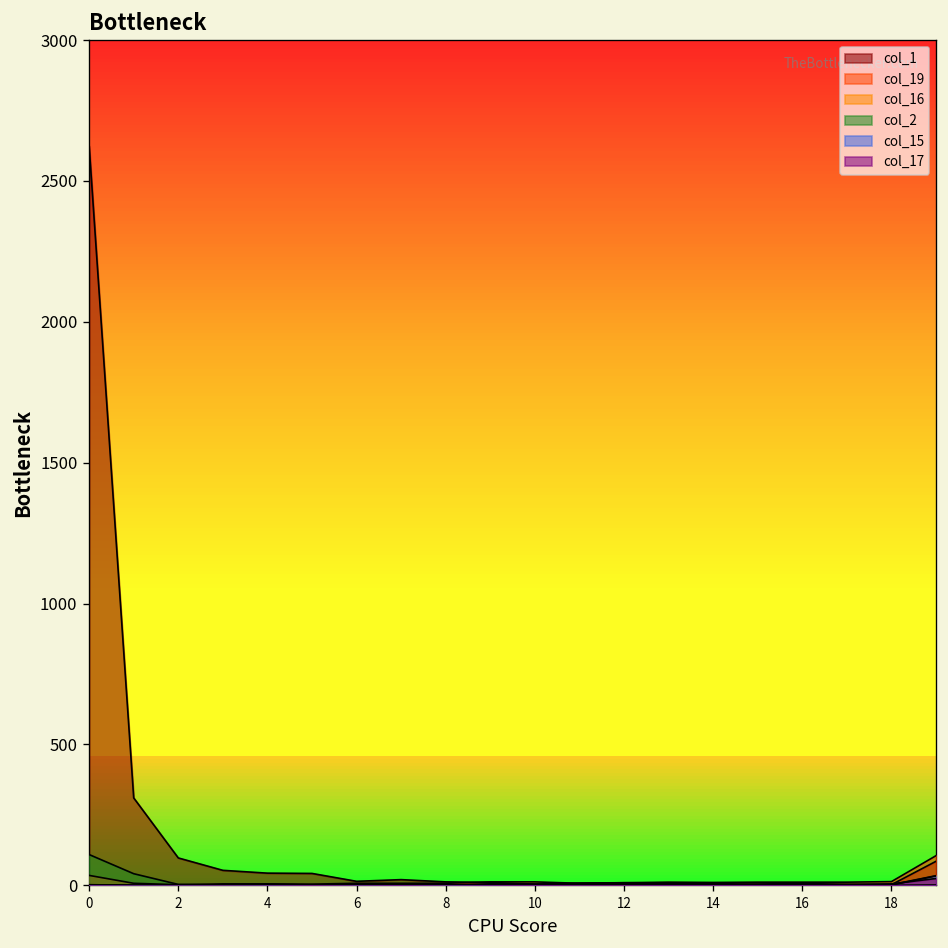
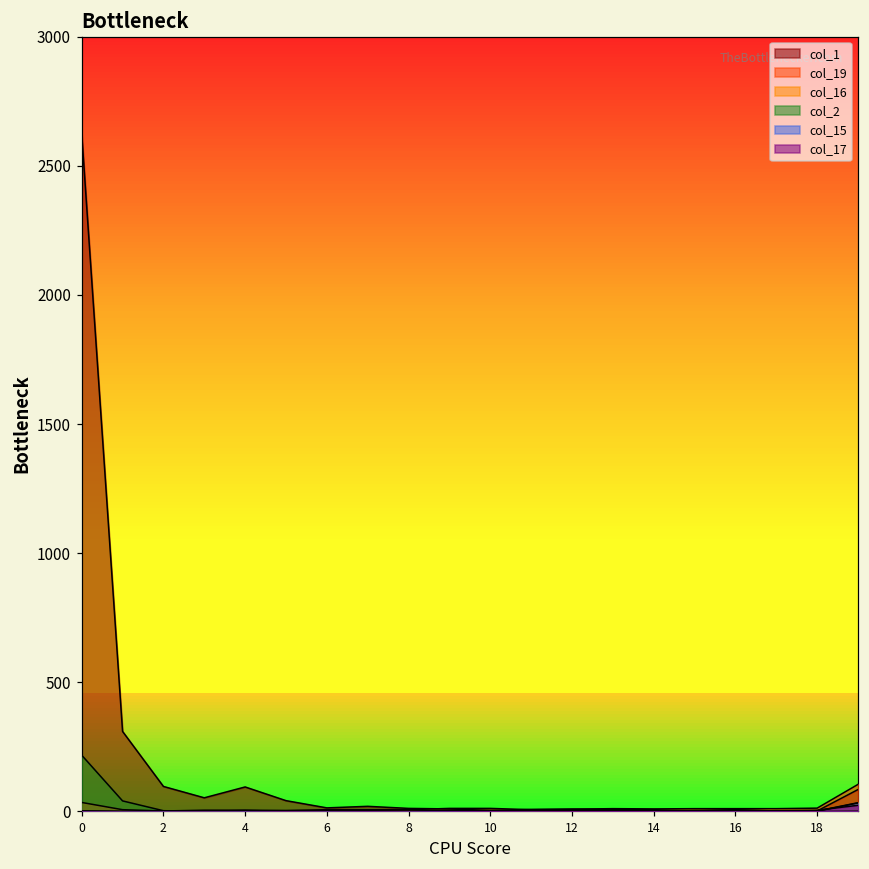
col_2, 0: 110 -> 220
col_1, 4: 40 -> 100
